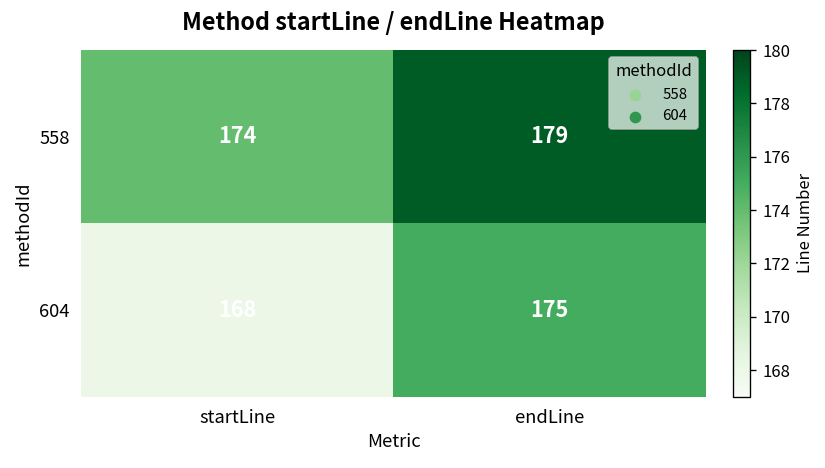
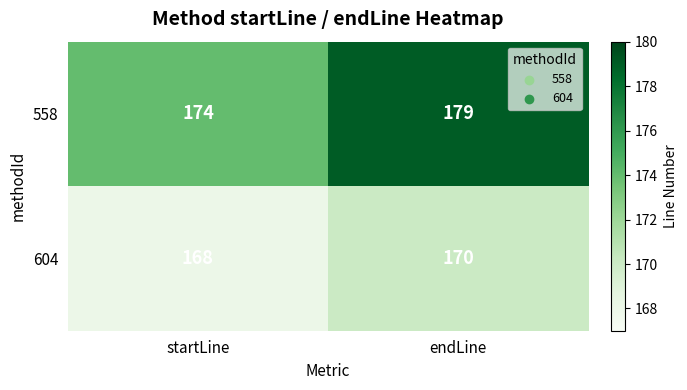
604, endLine: 175 -> 170
